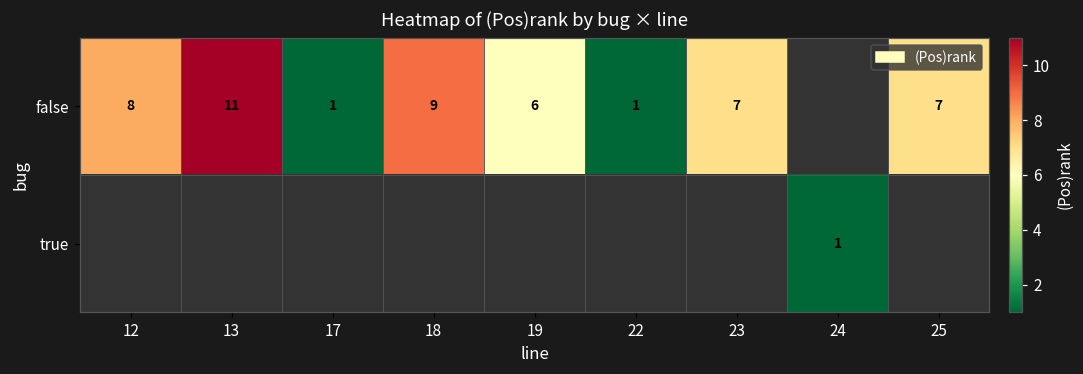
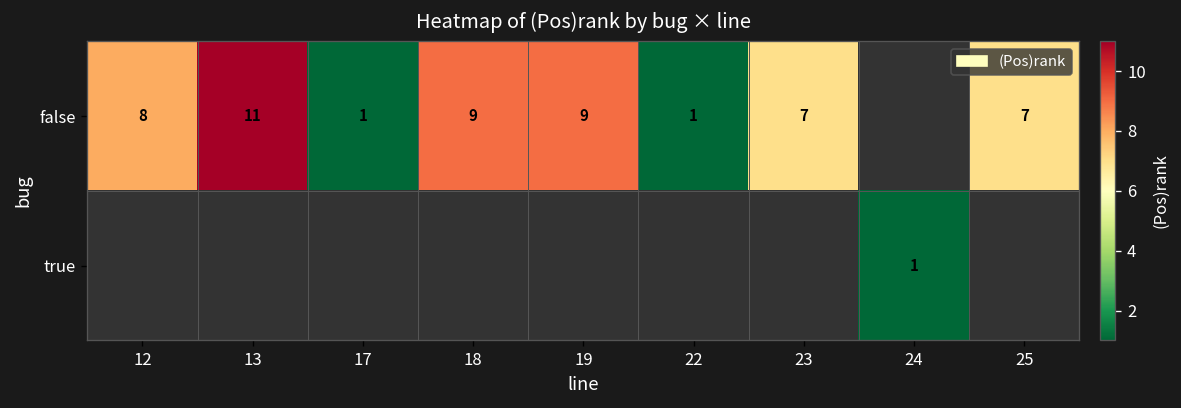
false, 19: 6 -> 9
